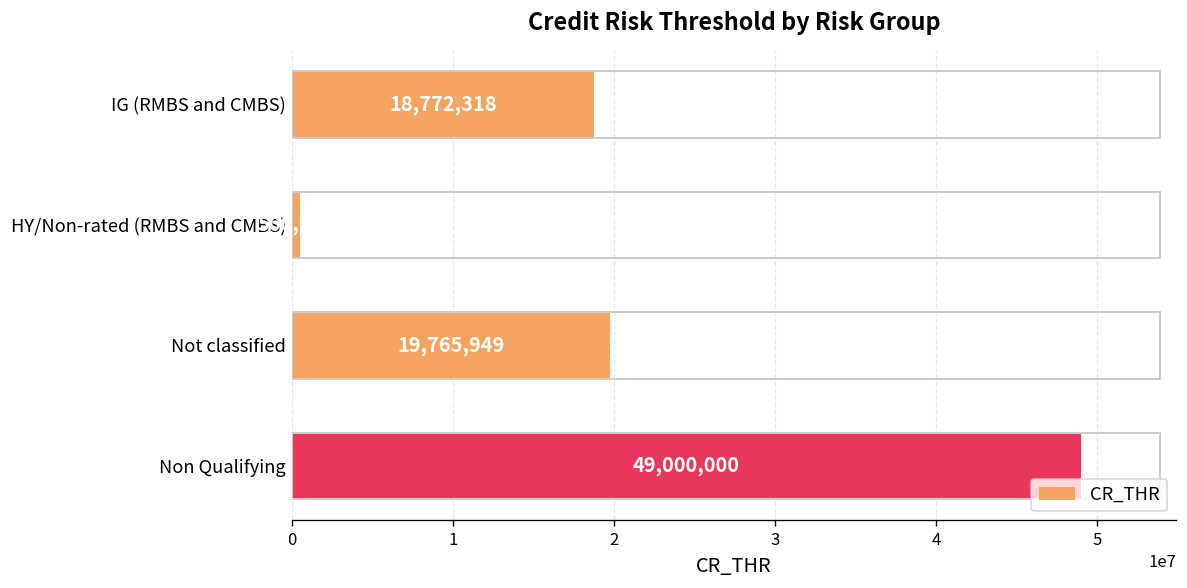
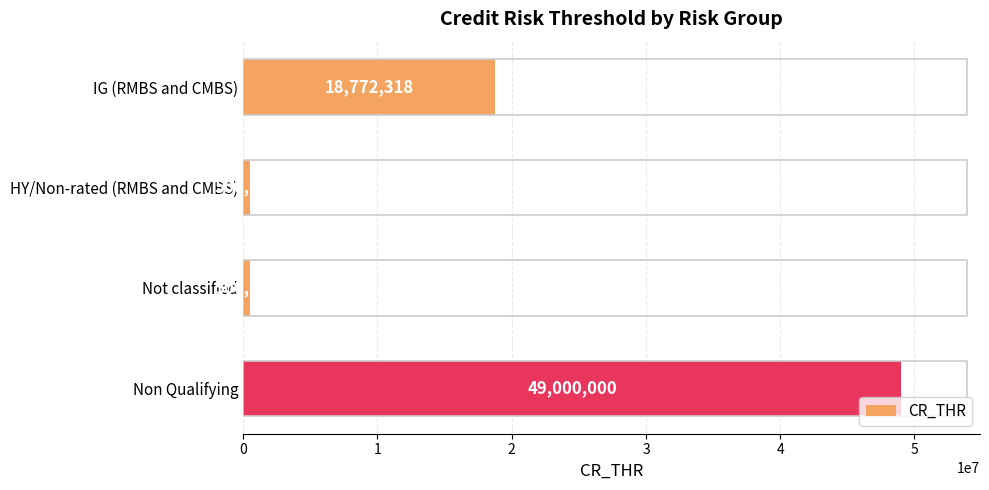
Not classified: 19800000 -> 500000
